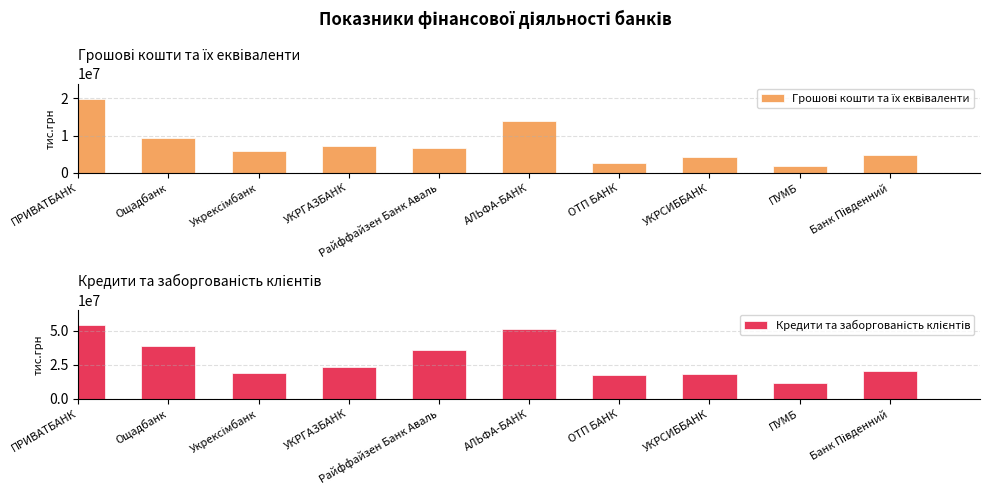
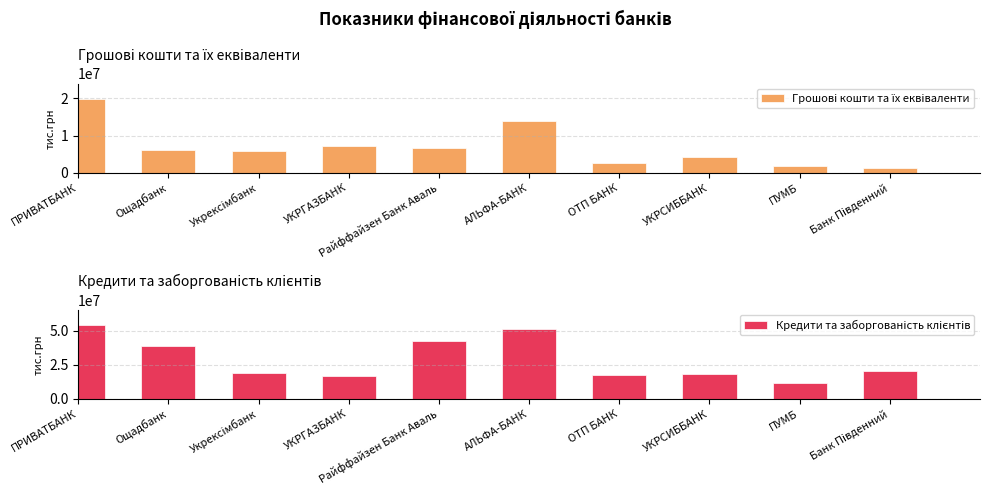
Грошові кошти та їх еквіваленти, Ощадбанк: 9000000 -> 6000000
Грошові кошти та їх еквіваленти, Банк Південний: 5000000 -> 1000000
Кредити та заборгованість клієнтів, УКРГАЗБАНК: 23000000 -> 17000000
Кредити та заборгованість клієнтів, Райффайзен Банк Аваль: 35000000 -> 42000000
